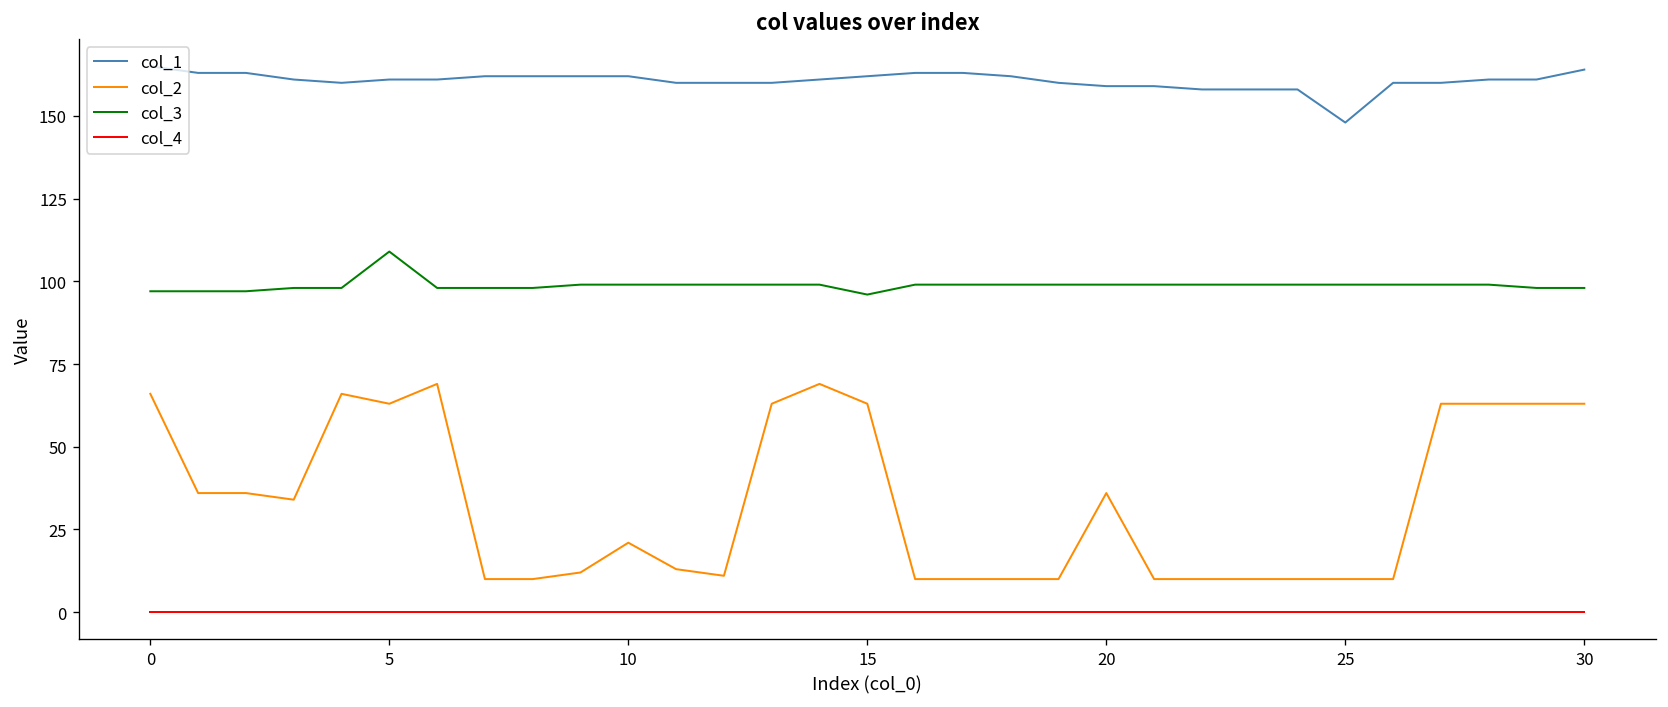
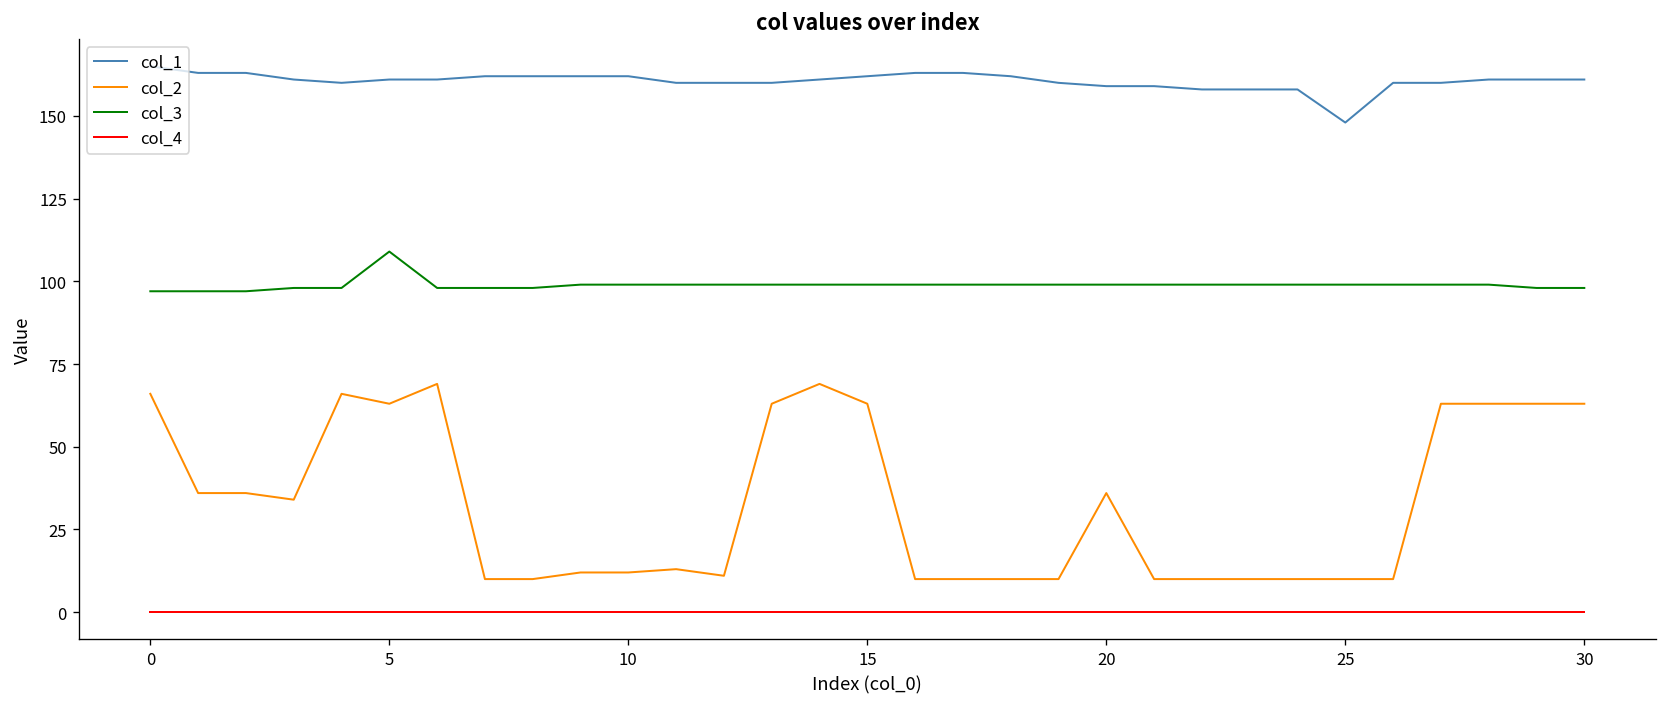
col_2, 10: 21 -> 12
col_3, 15: 96 -> 99
col_1, 30: 164 -> 161
